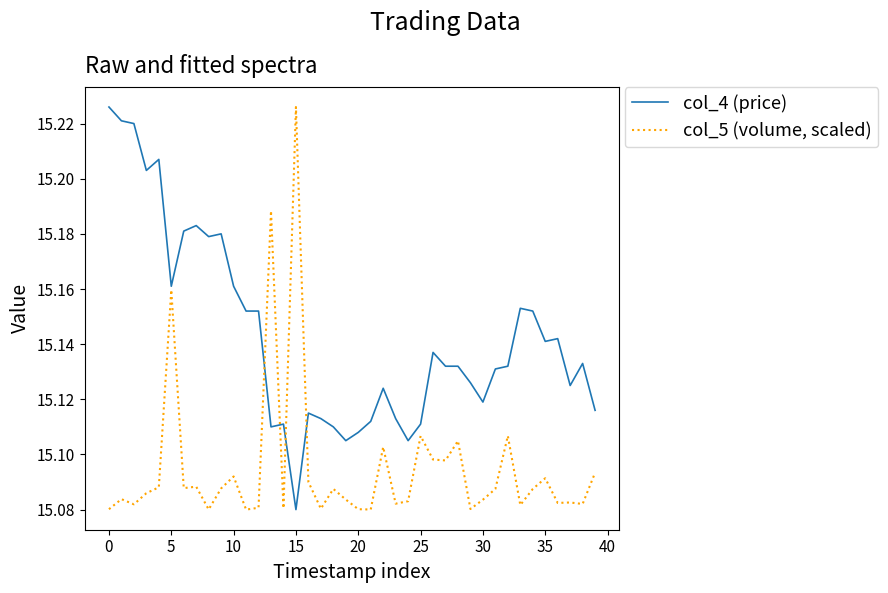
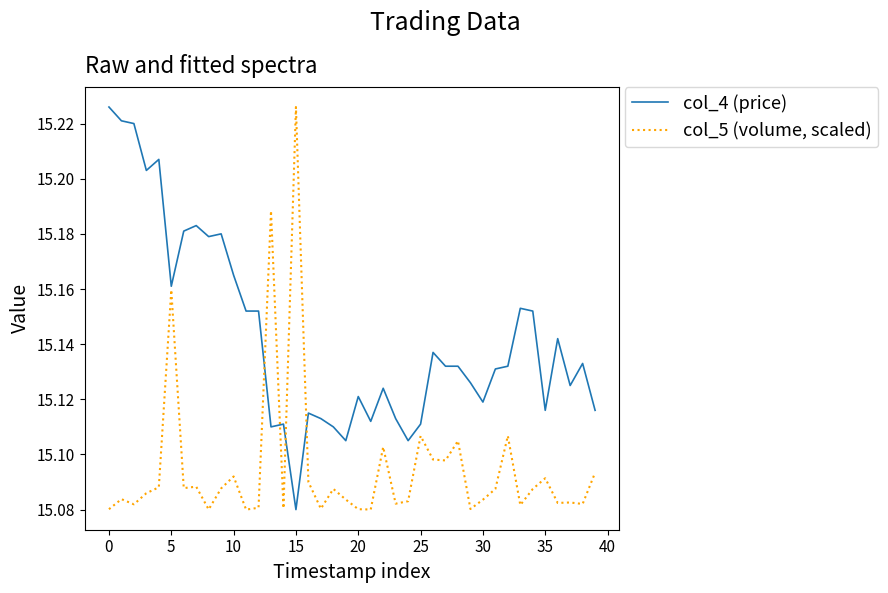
col_4 (price), 10: 15.161 -> 15.165
col_4 (price), 20: 15.108 -> 15.121
col_4 (price), 35: 15.141 -> 15.116
